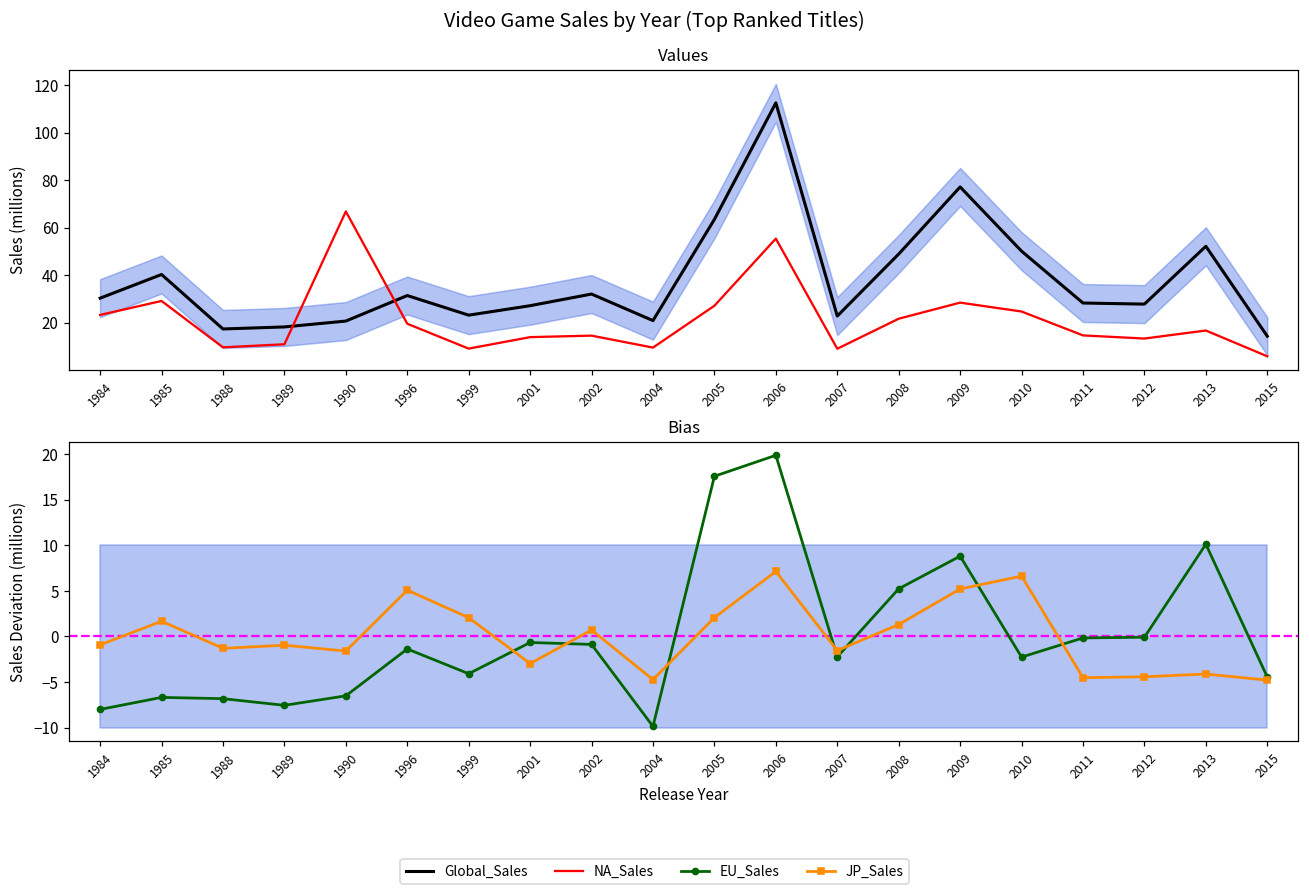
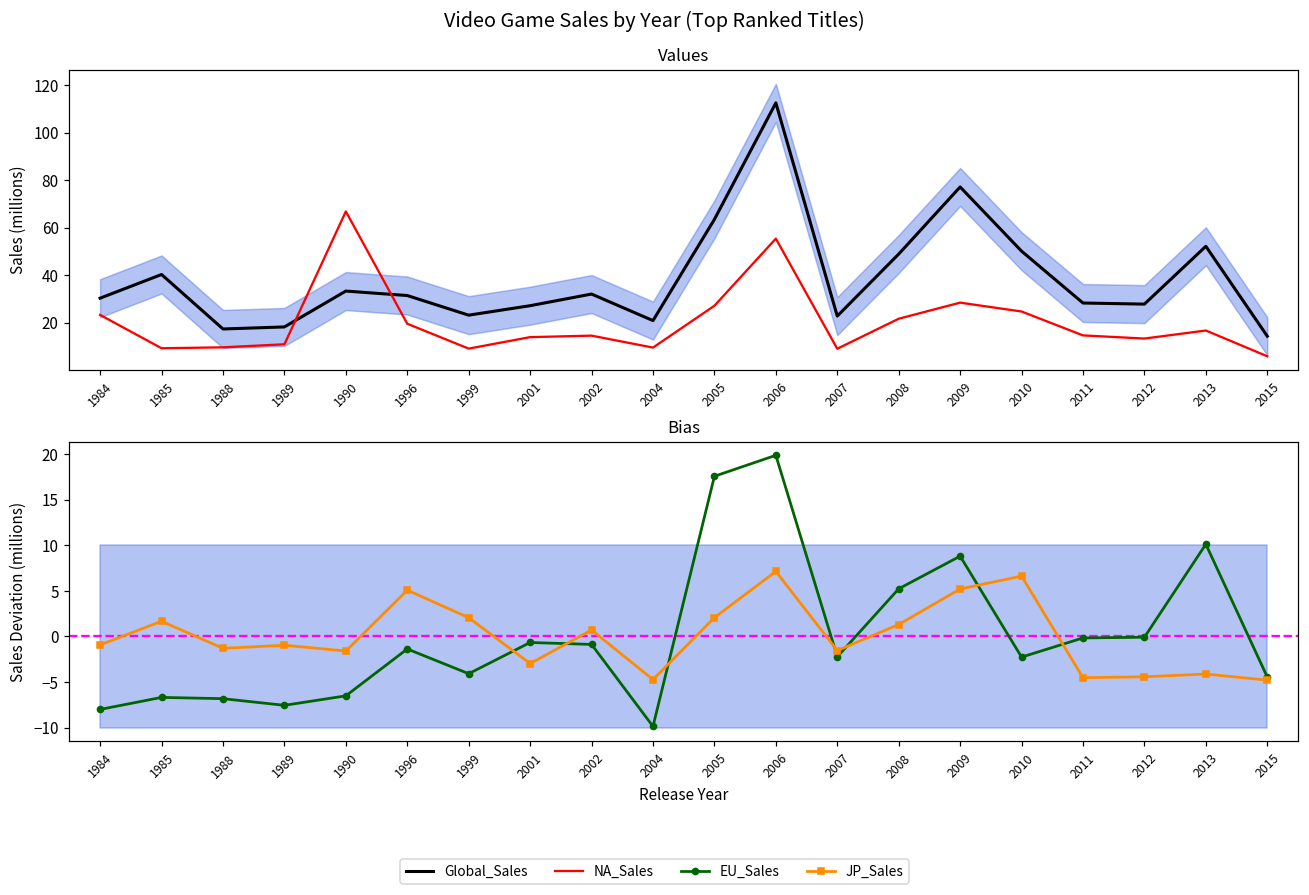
Values, NA_Sales, 1985: 29 -> 9
Values, Global_Sales, 1990: 21 -> 33
